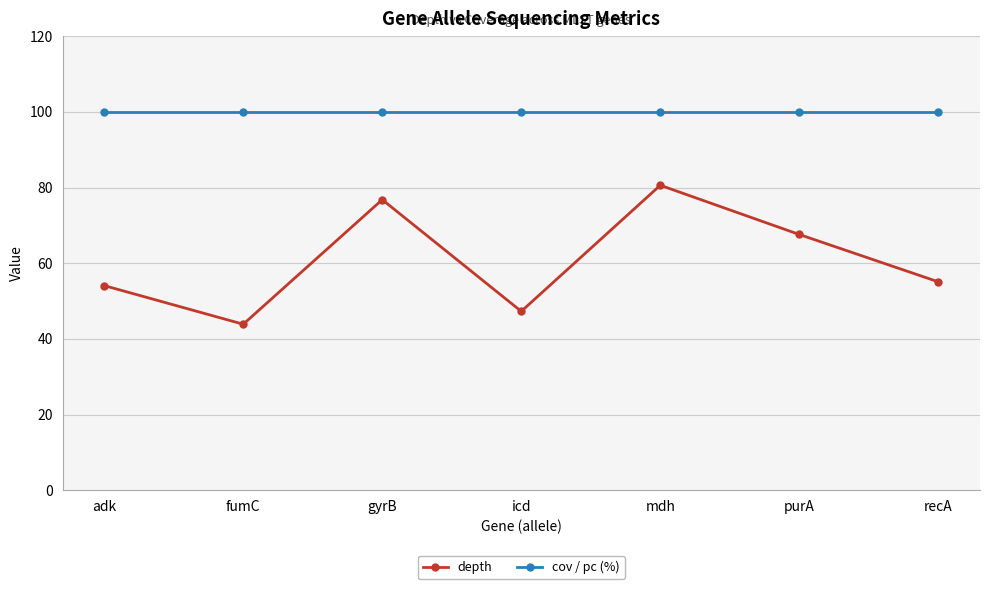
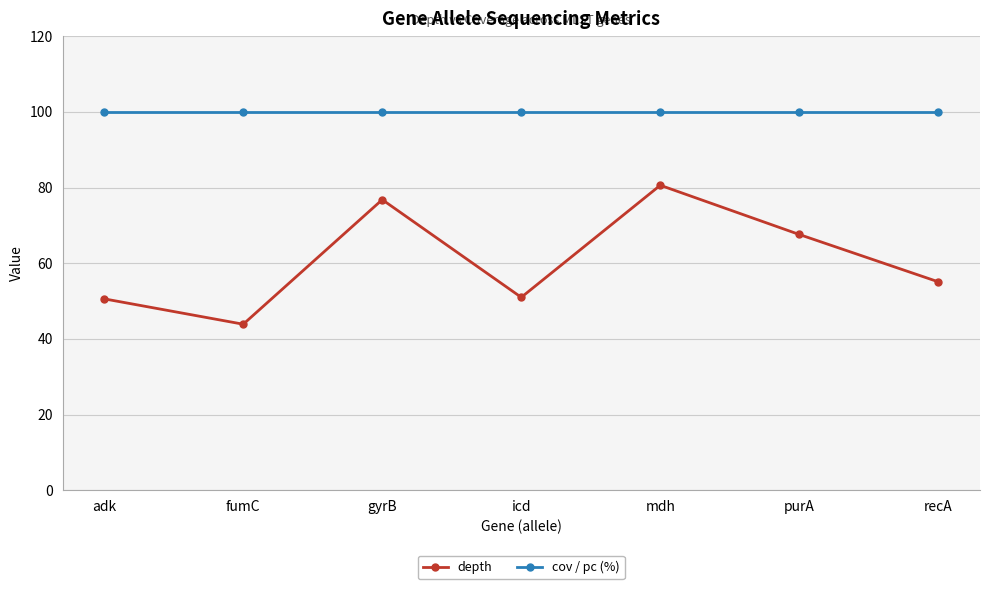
depth, adk: 54 -> 51
depth, icd: 47 -> 51
